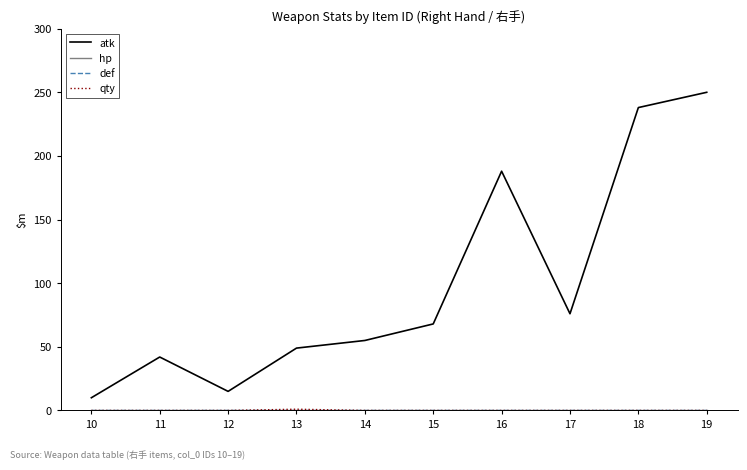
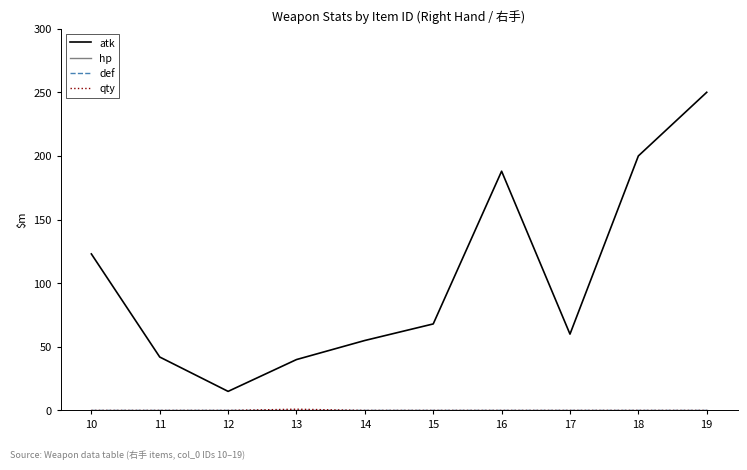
atk, 10: 10 -> 123
atk, 13: 49 -> 40
atk, 17: 76 -> 60
atk, 18: 238 -> 200
